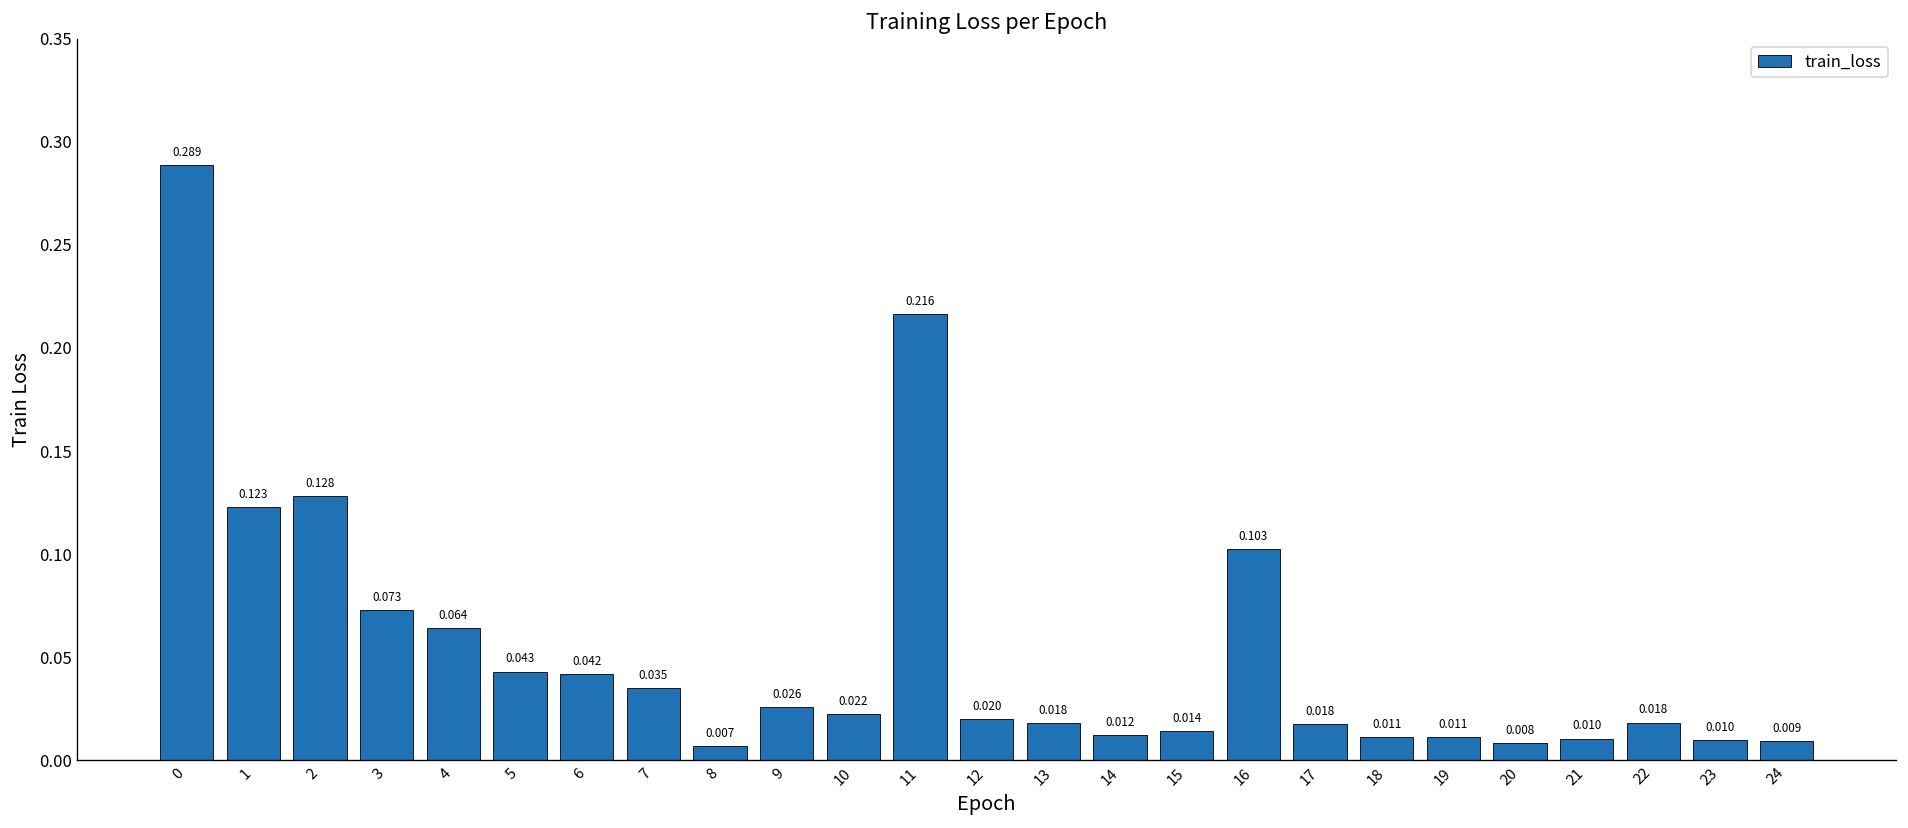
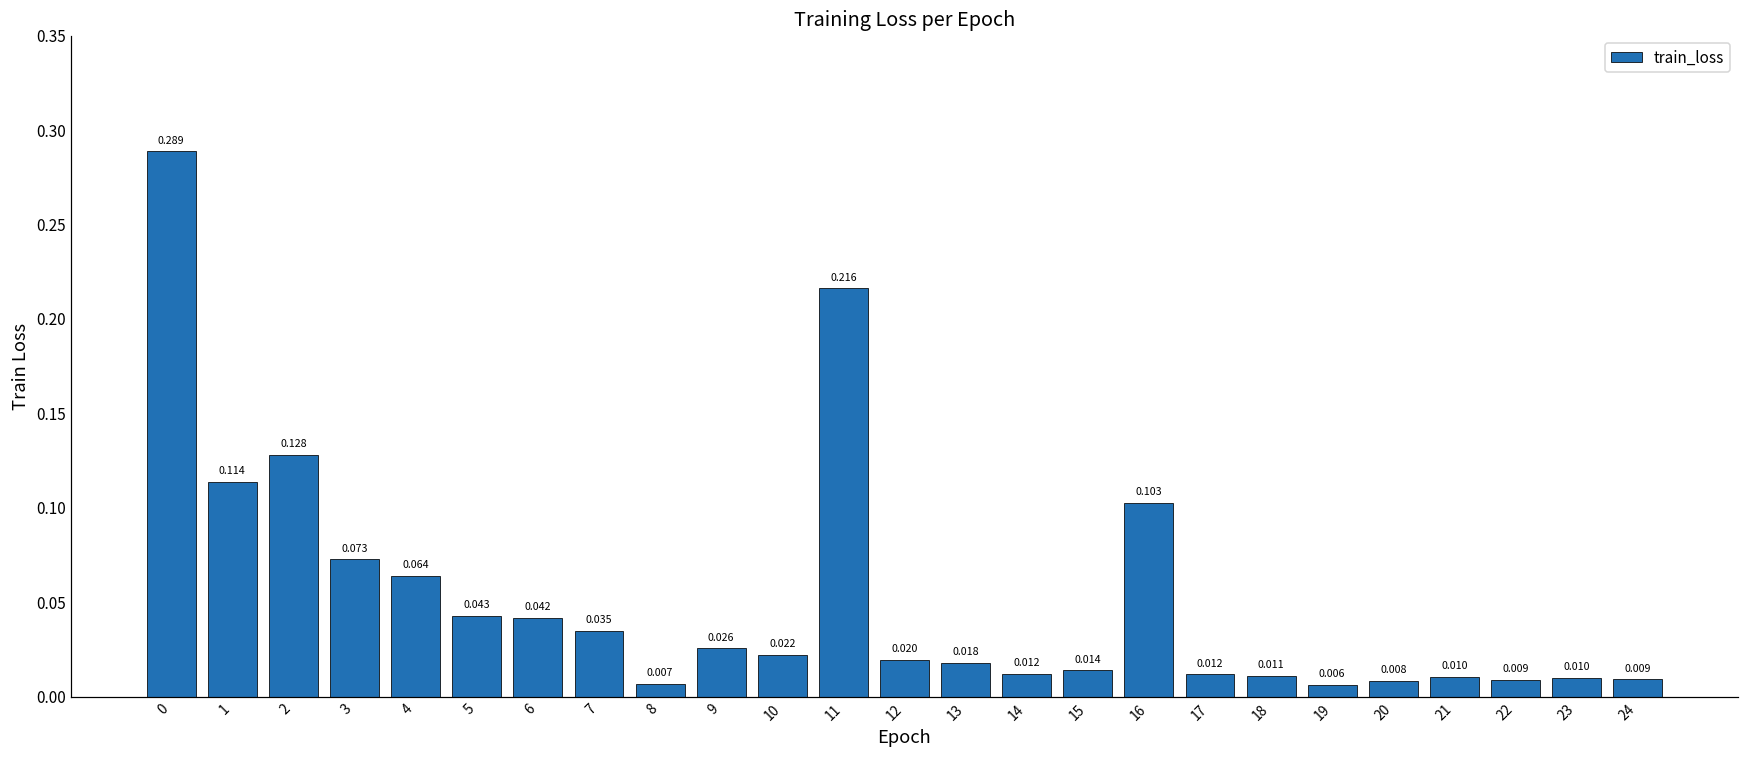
1: 0.123 -> 0.114
17: 0.018 -> 0.012
19: 0.011 -> 0.006
22: 0.018 -> 0.009
